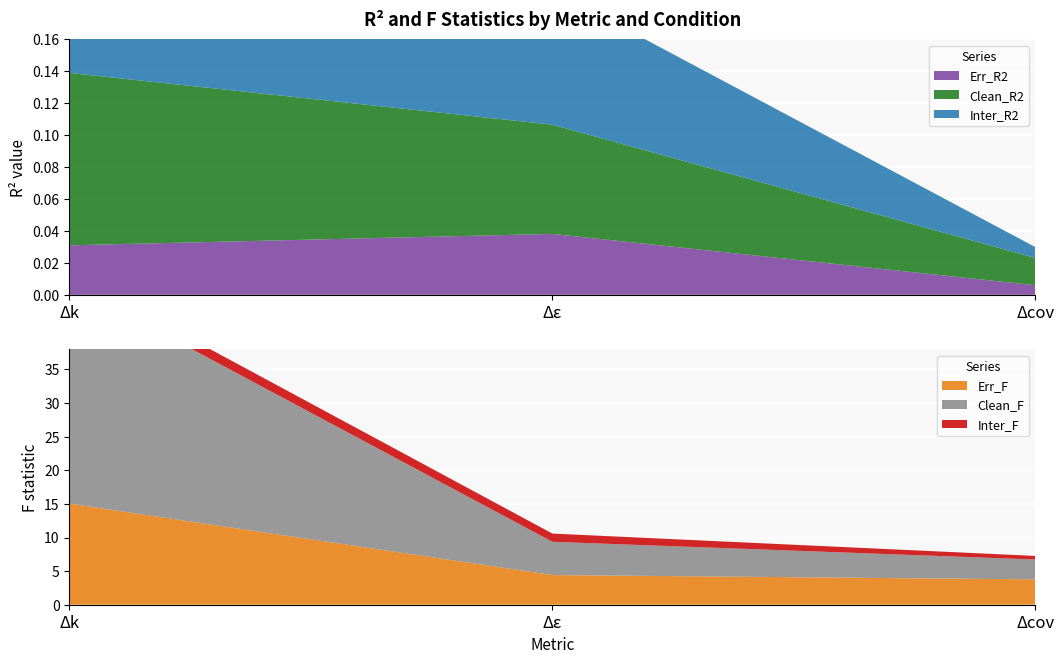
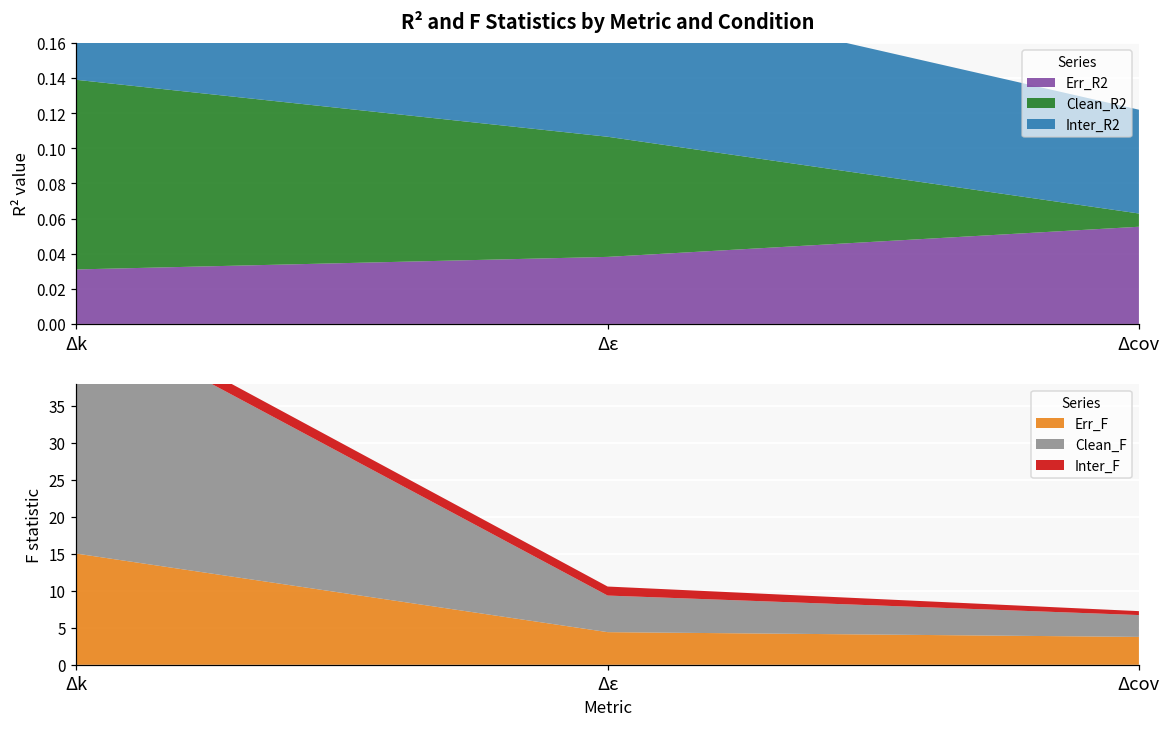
R² and F Statistics by Metric and Condition, Err_R2, Δcov: 0.006 -> 0.055
R² and F Statistics by Metric and Condition, Clean_R2, Δcov: 0.017 -> 0.008
R² and F Statistics by Metric and Condition, Inter_R2, Δcov: 0.007 -> 0.059
